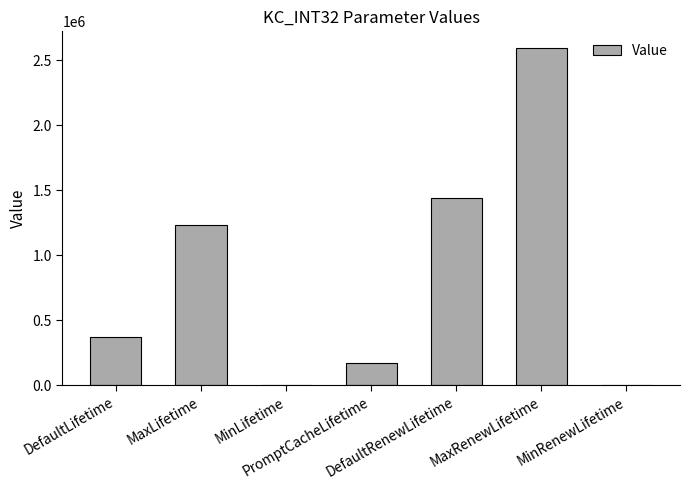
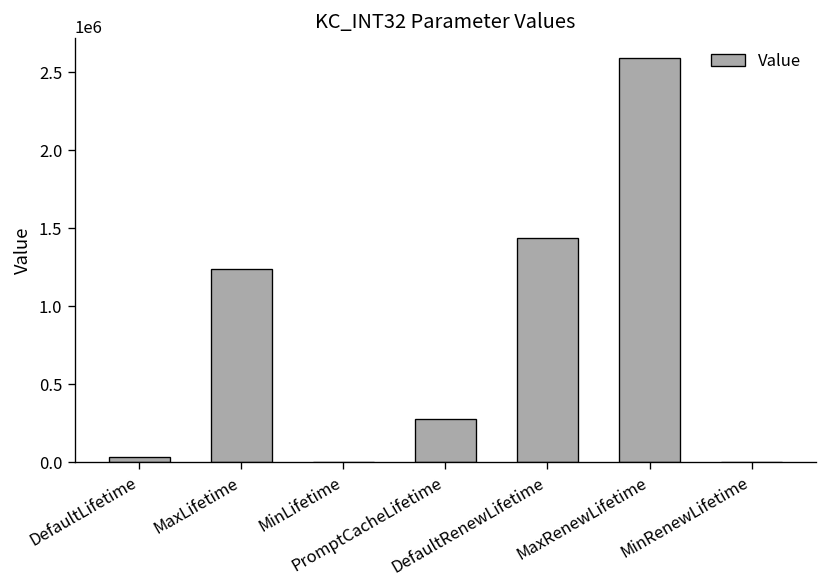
DefaultLifetime: 370000 -> 40000
PromptCacheLifetime: 170000 -> 280000
